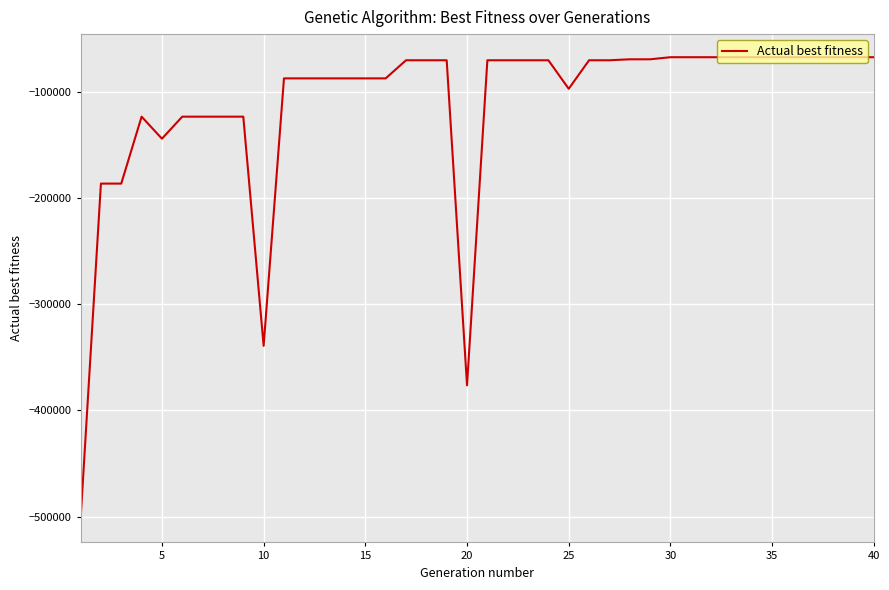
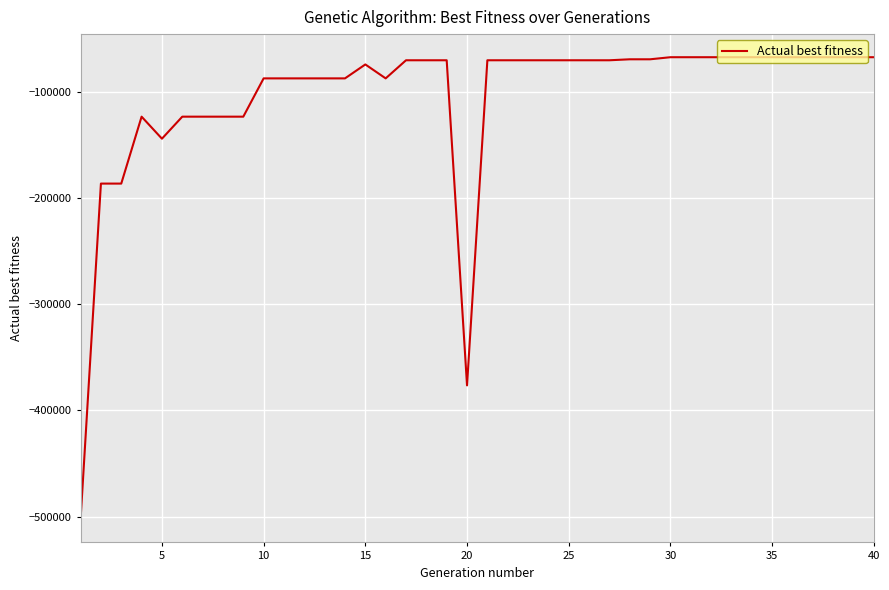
10: -339000 -> -88000
15: -88000 -> -74000
25: -97000 -> -71000
